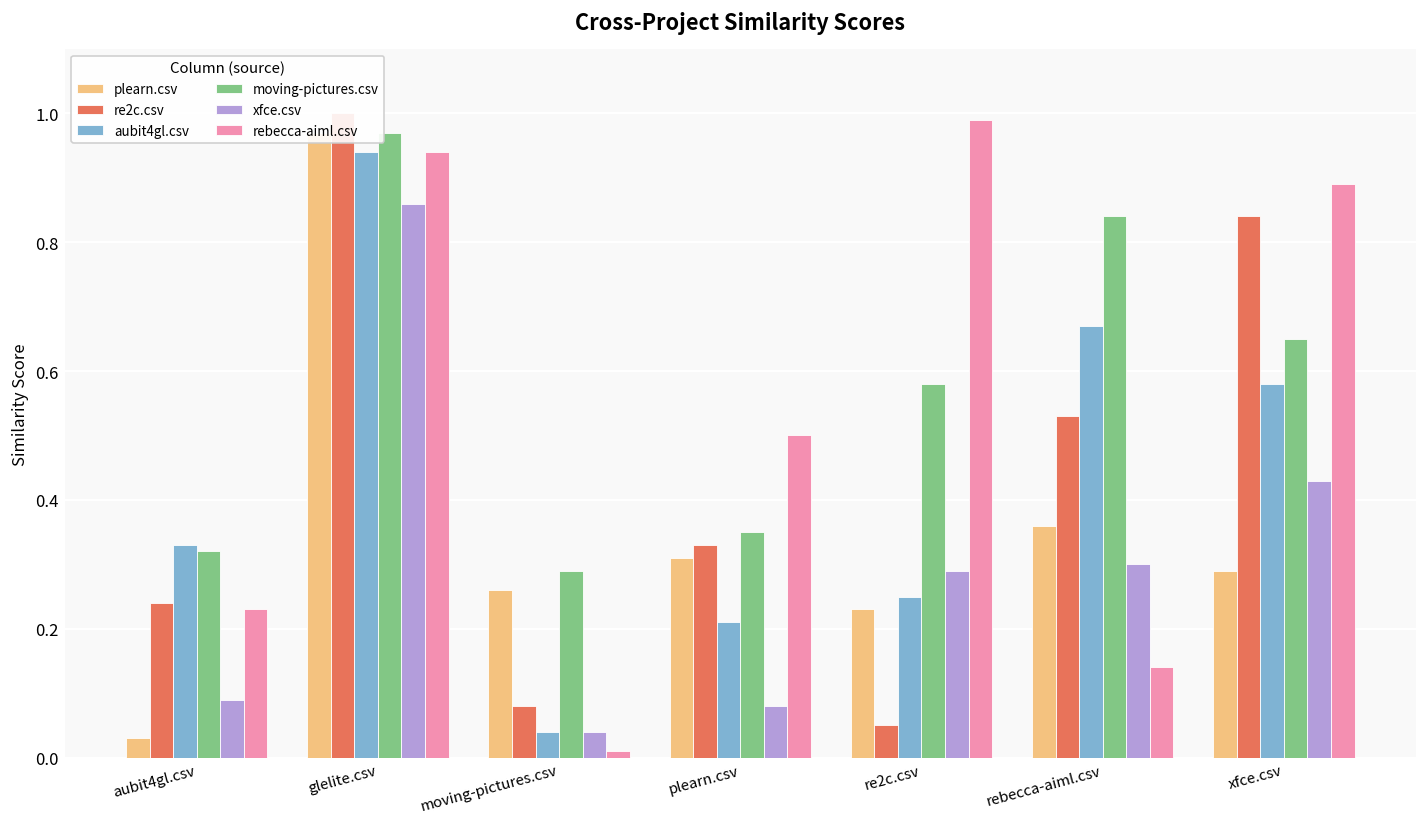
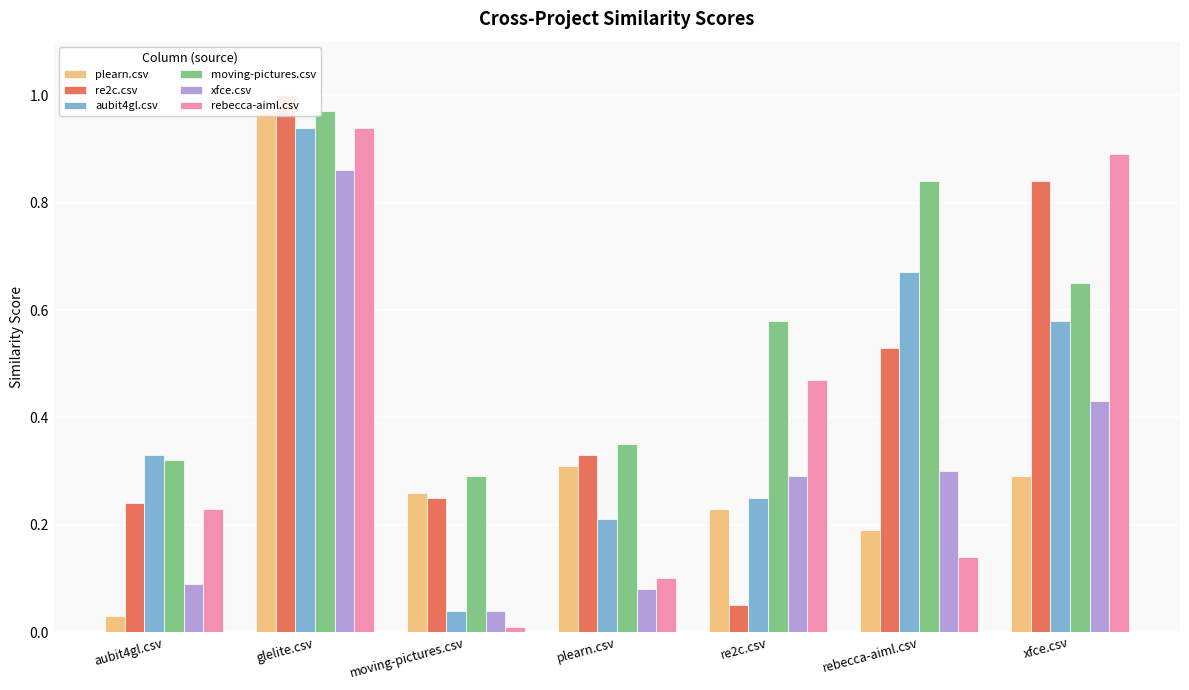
re2c.csv, moving-pictures.csv: 0.08 -> 0.25
rebecca-aiml.csv, plearn.csv: 0.5 -> 0.1
rebecca-aiml.csv, re2c.csv: 0.99 -> 0.47
plearn.csv, rebecca-aiml.csv: 0.36 -> 0.19
